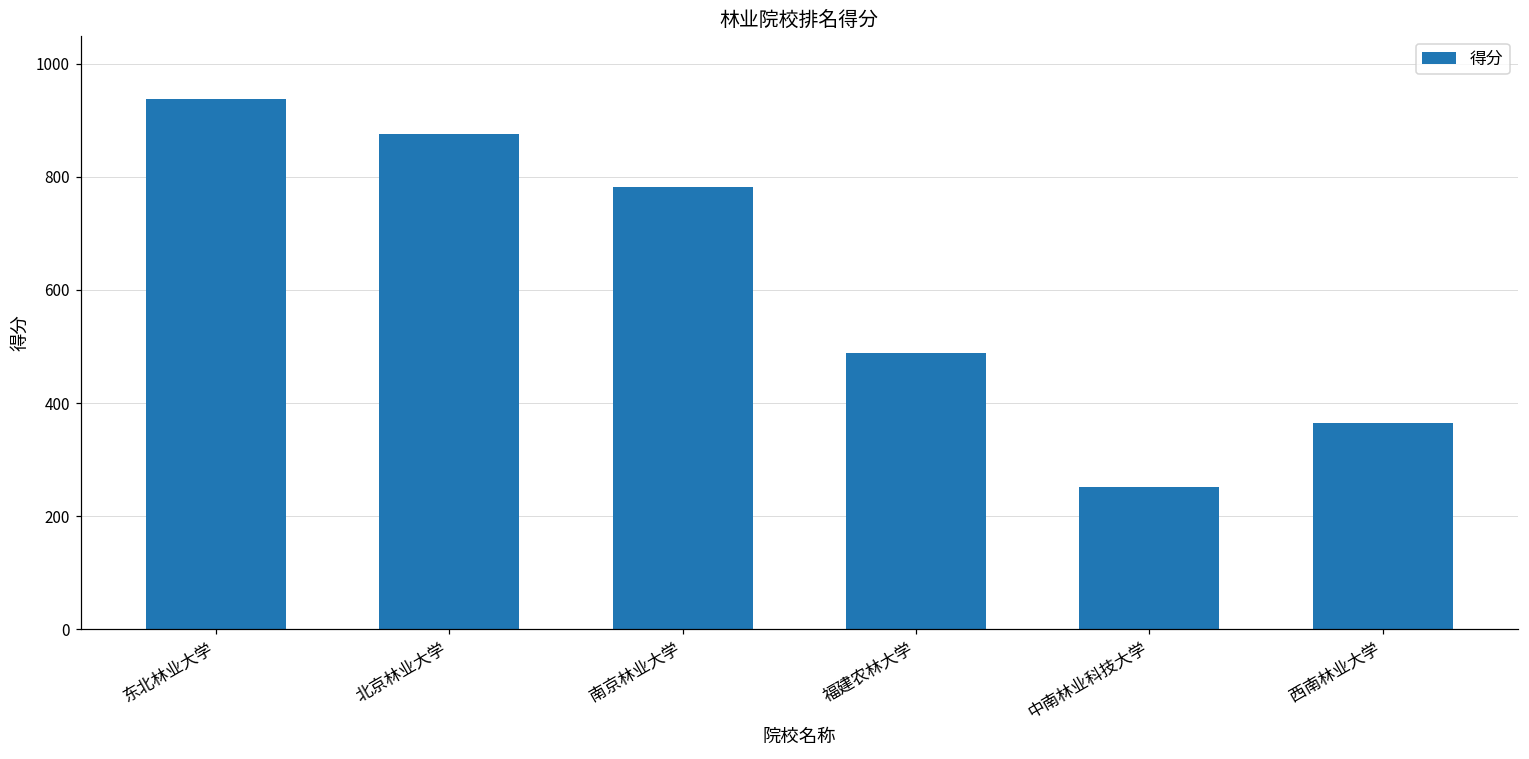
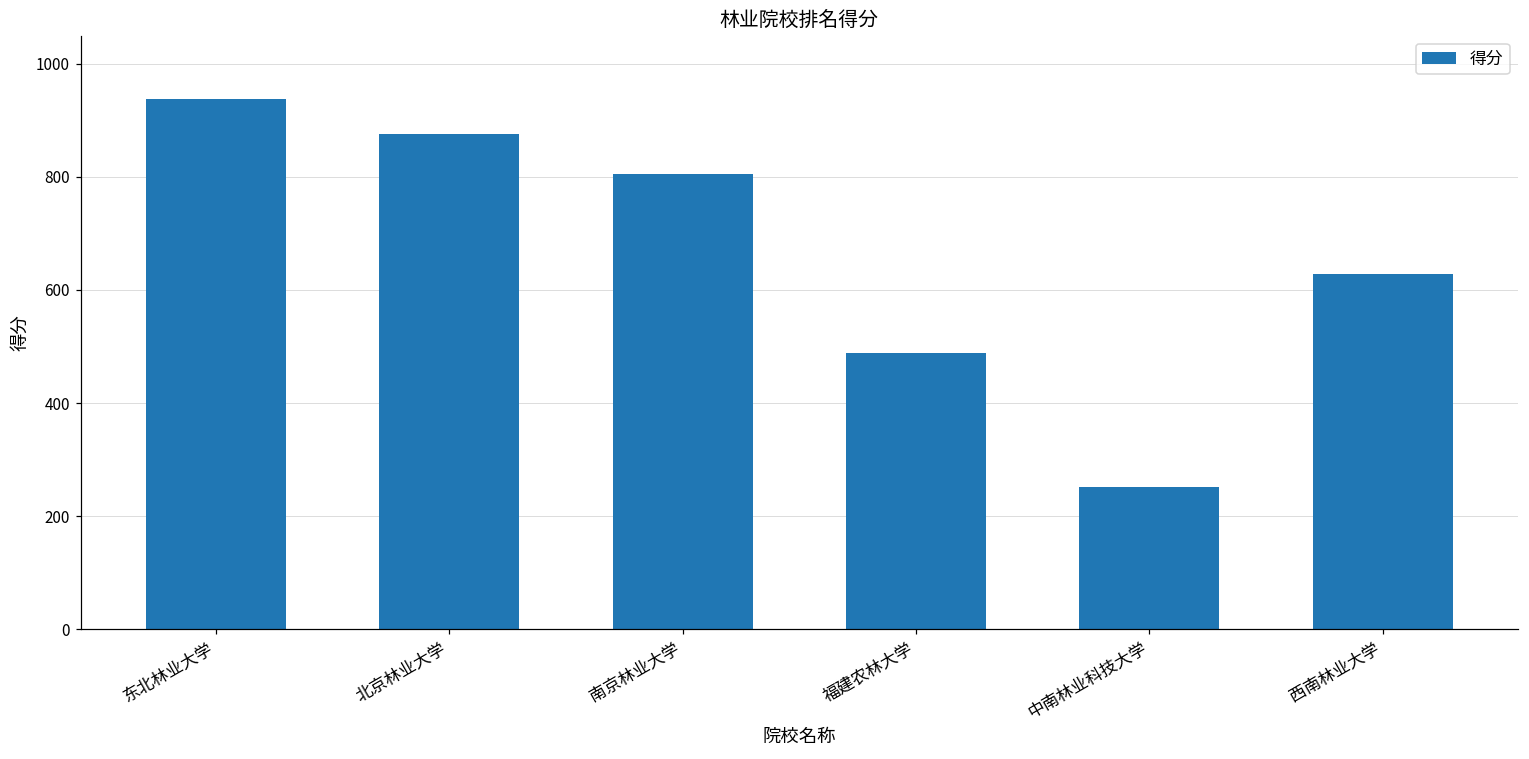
南京林业大学: 780 -> 810
西南林业大学: 360 -> 630
